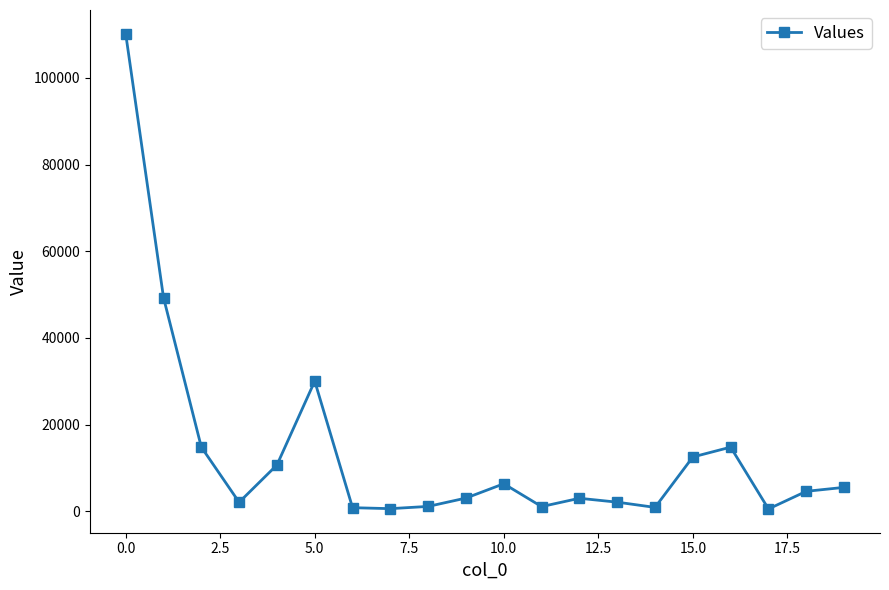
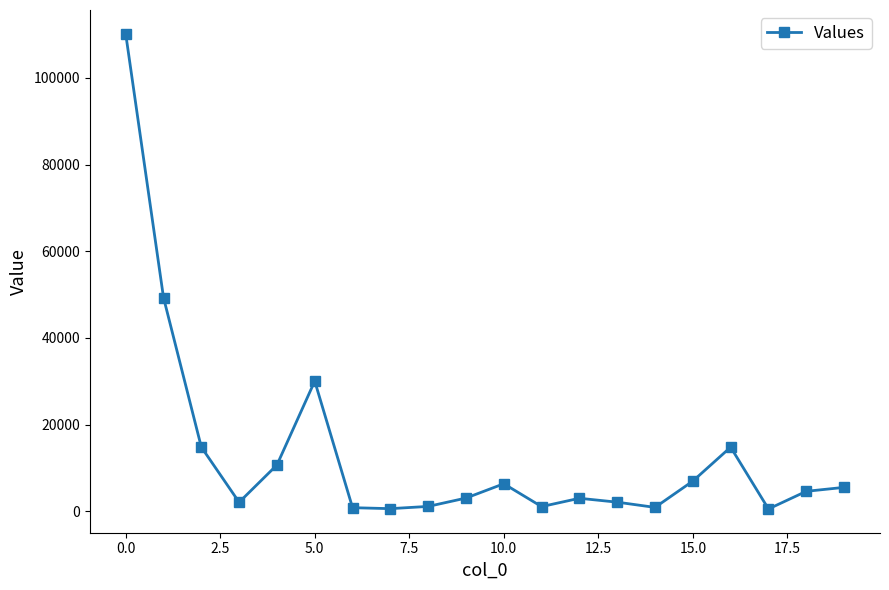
15.0: 13000 -> 7000
